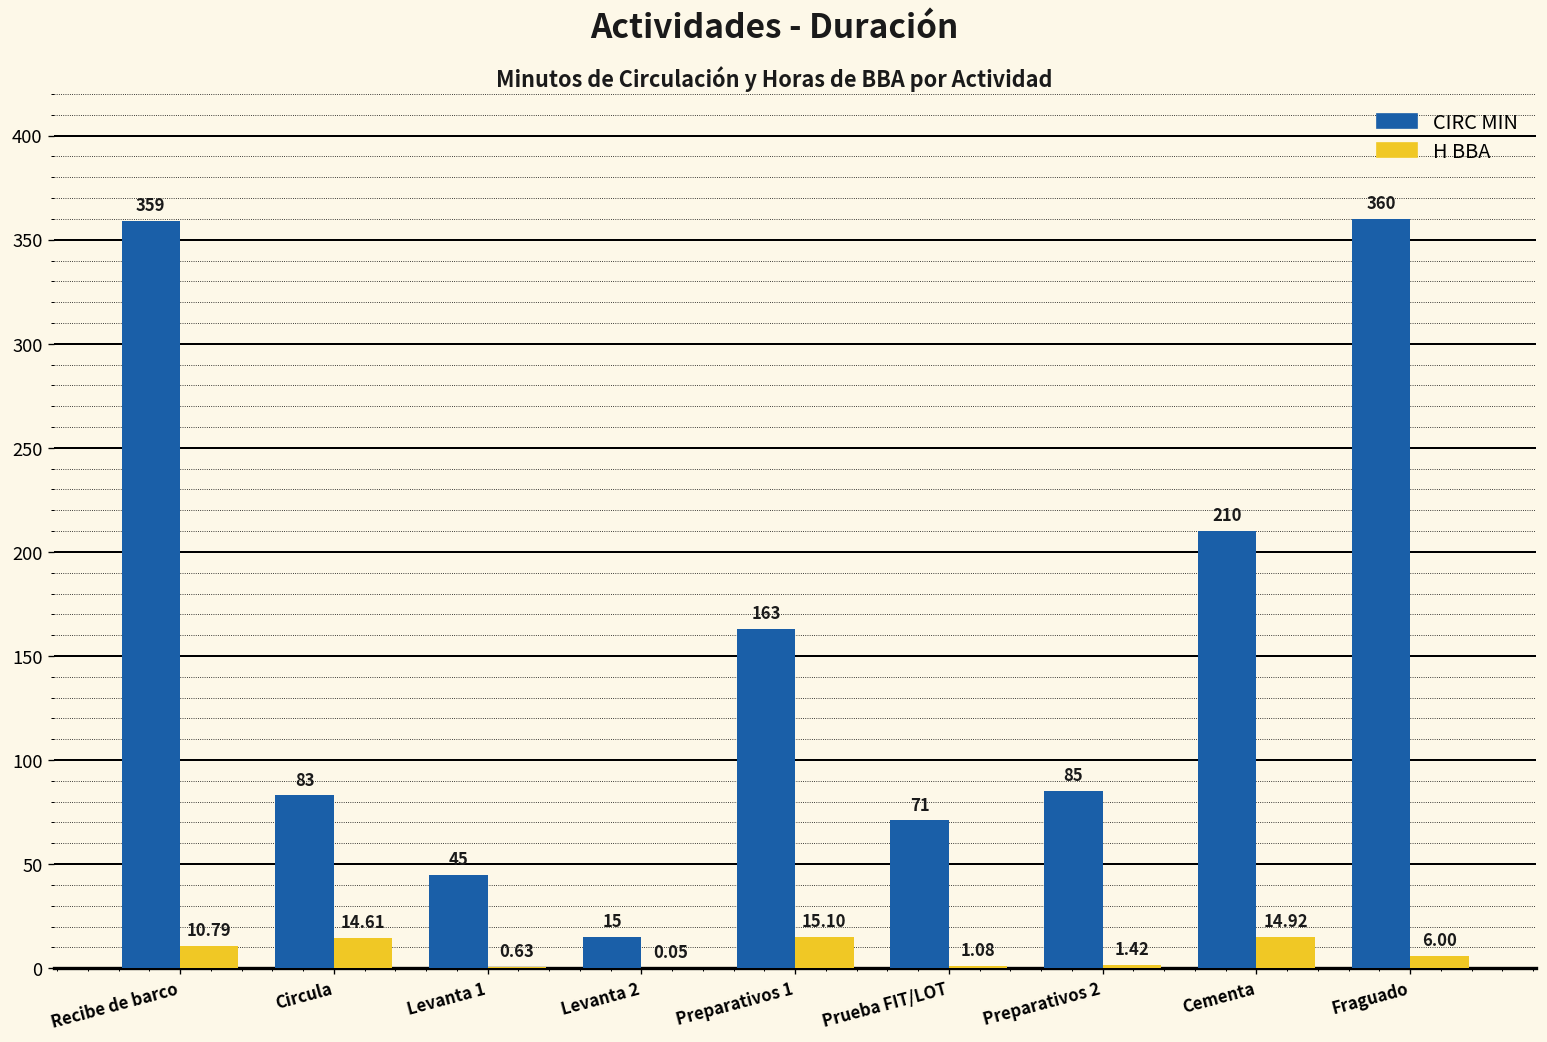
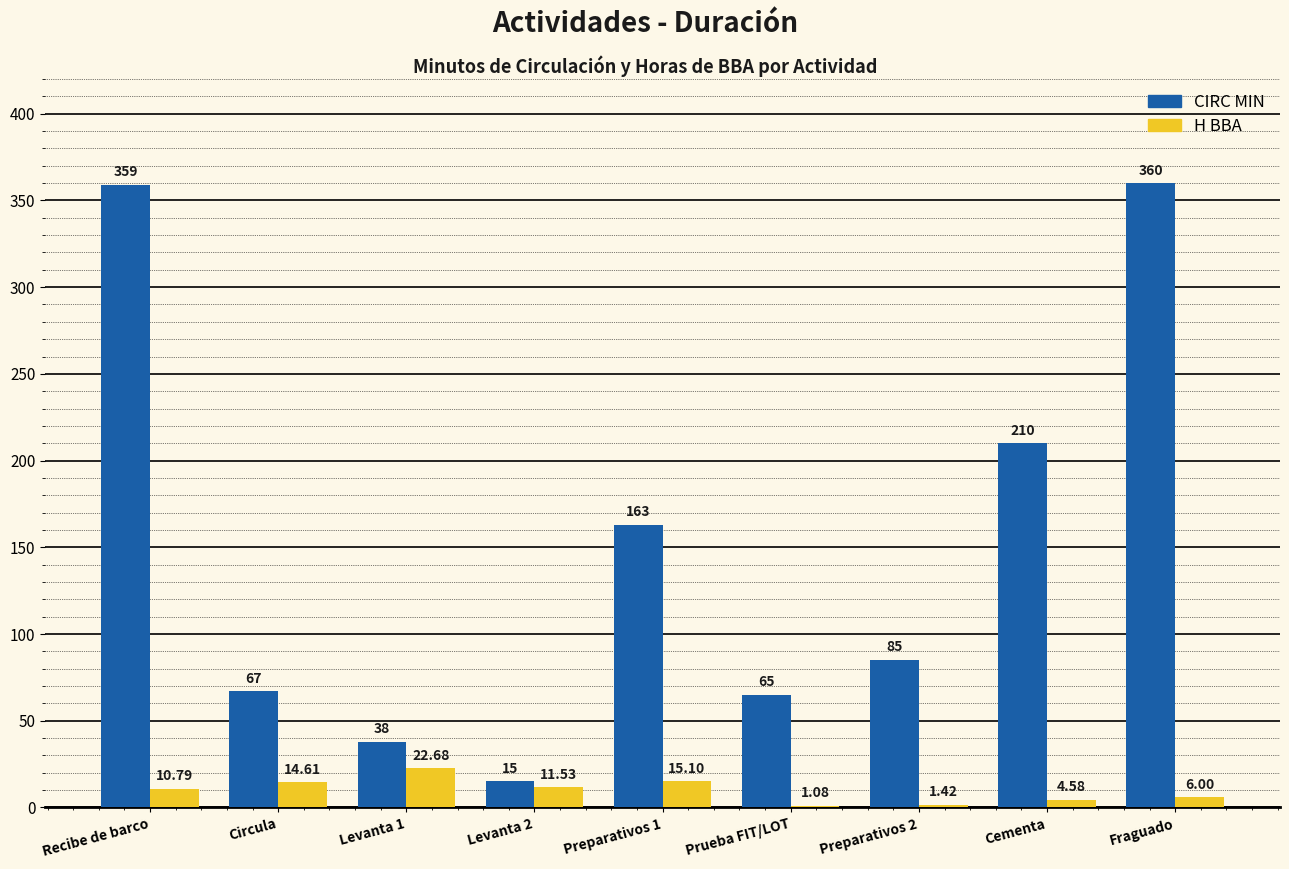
CIRC MIN, Circula: 83 -> 67
CIRC MIN, Levanta 1: 45 -> 38
H BBA, Levanta 1: 0.63 -> 22.68
H BBA, Levanta 2: 0.05 -> 11.53
CIRC MIN, Prueba FIT/LOT: 71 -> 65
H BBA, Cementa: 14.92 -> 4.58
